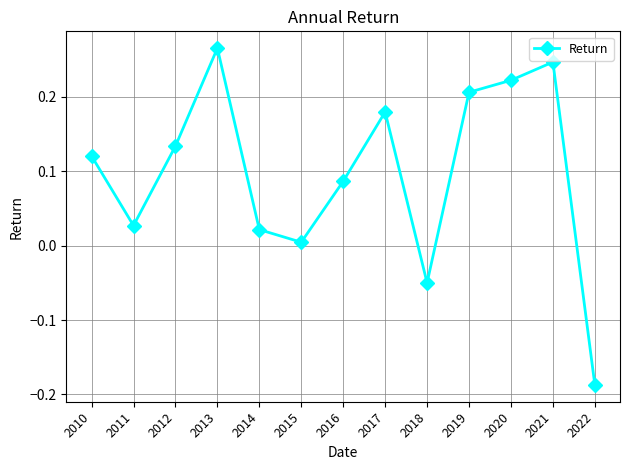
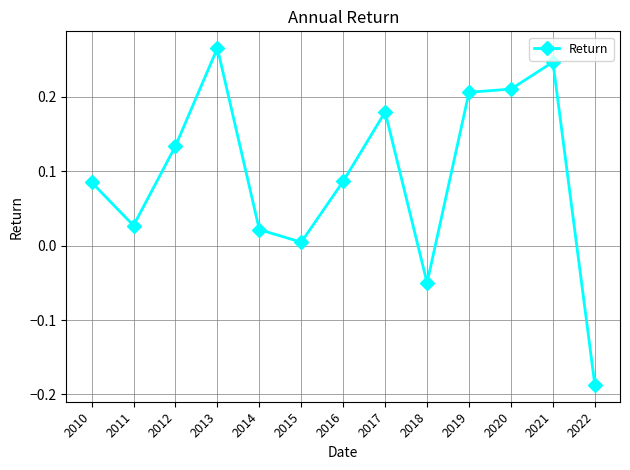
2010: 0.12 -> 0.09
2020: 0.22 -> 0.21
